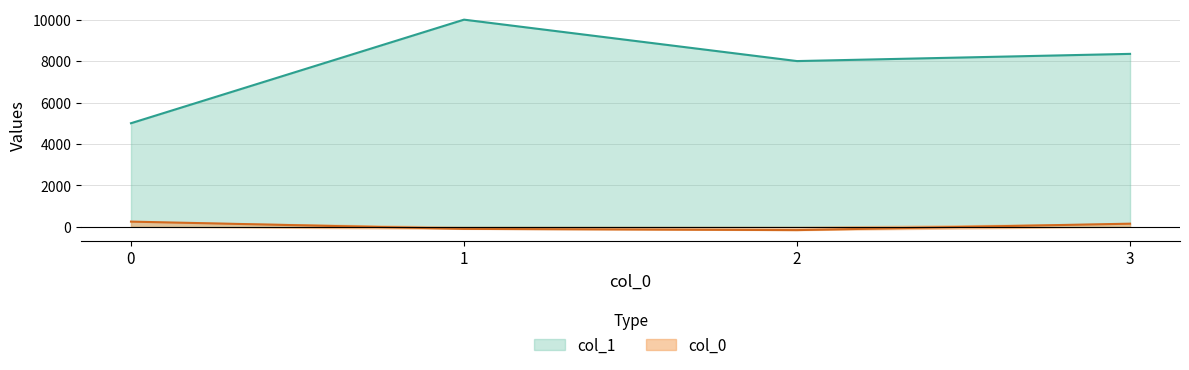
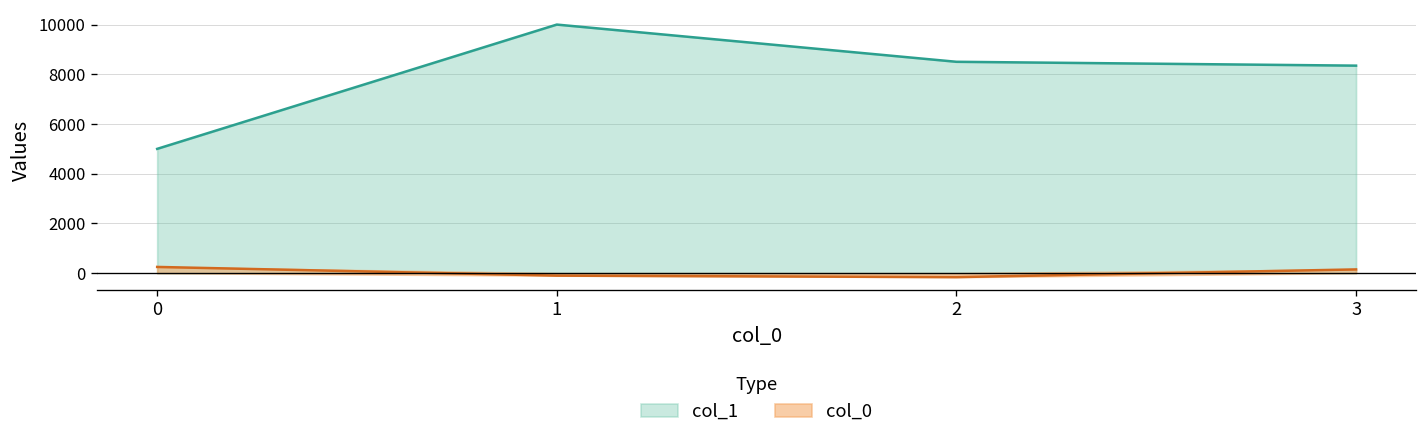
col_1, 2: 8000 -> 8500
